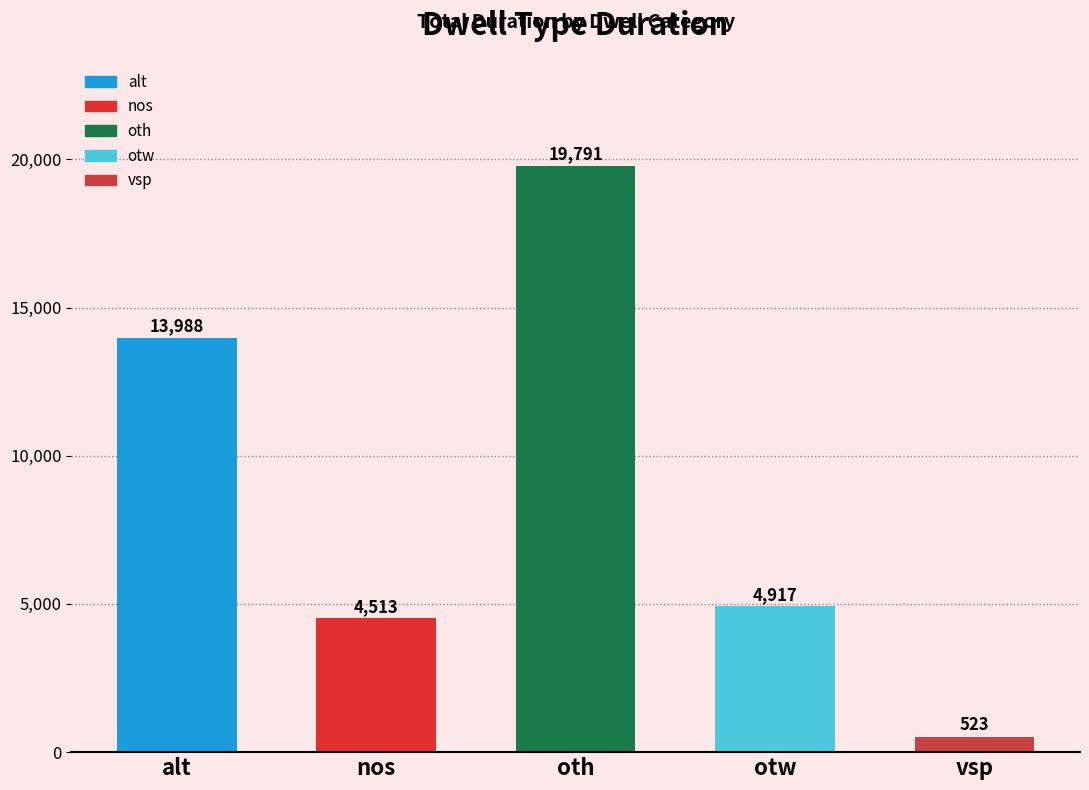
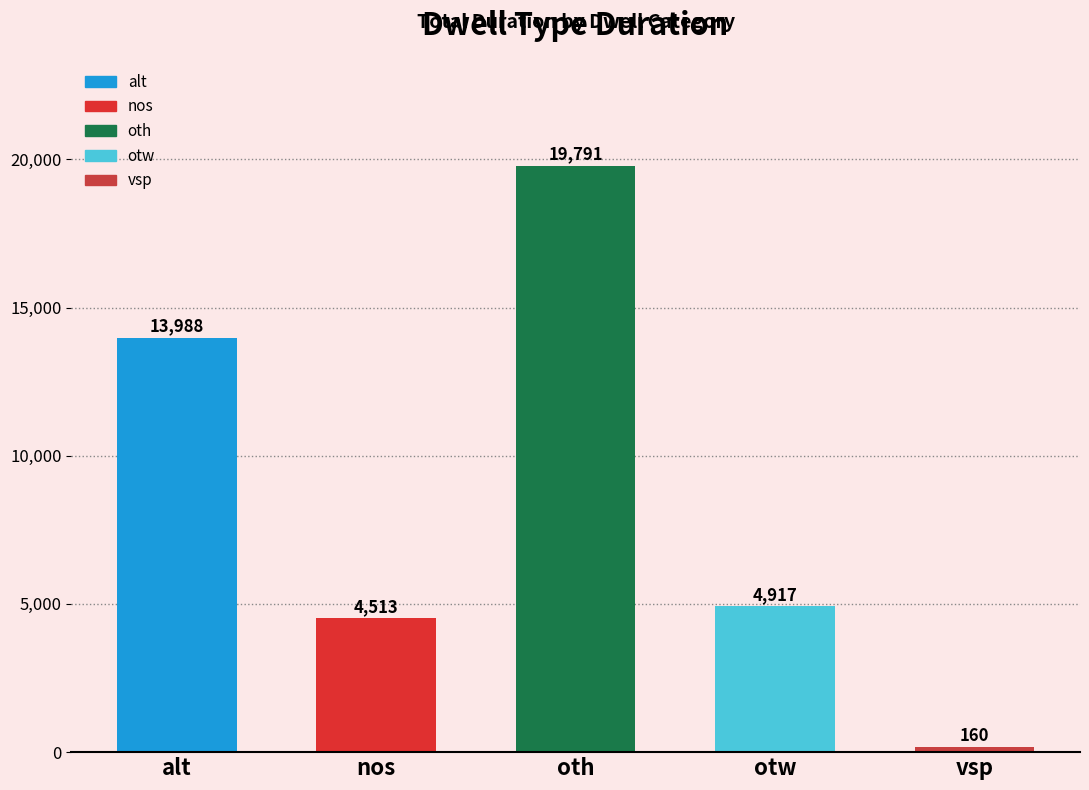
vsp: 523 -> 160
